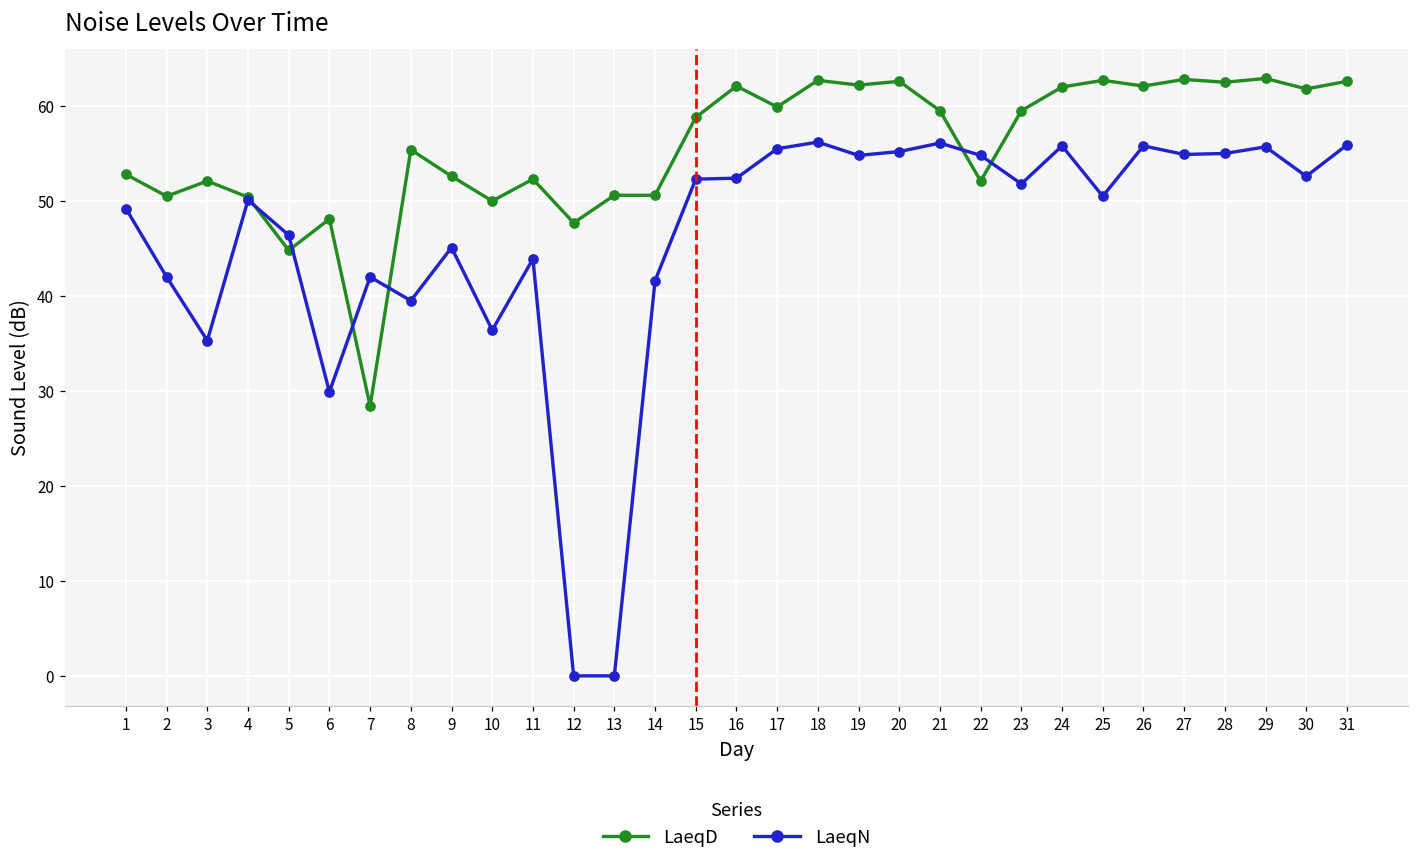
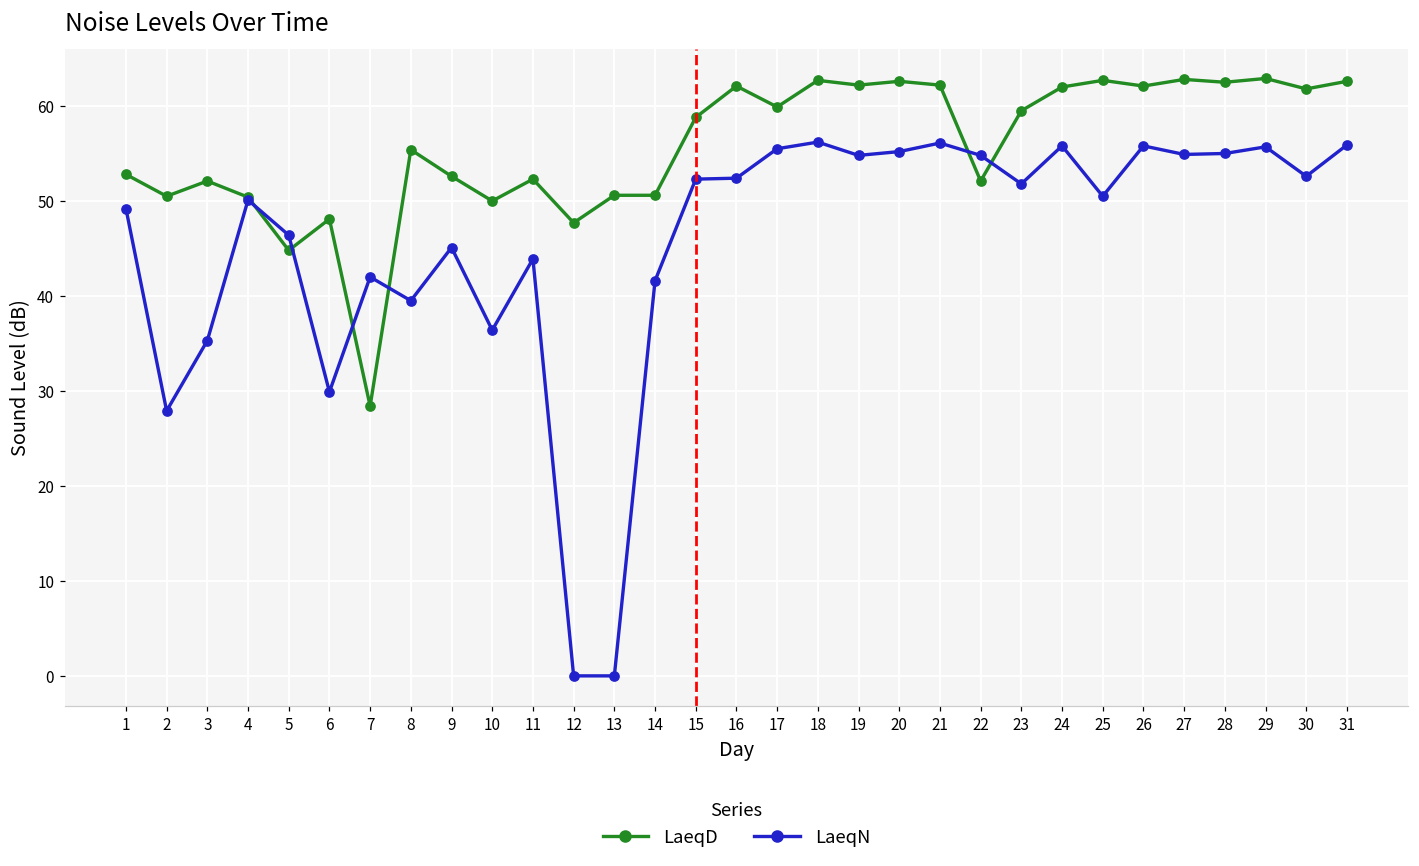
LaeqN, 2: 42 -> 28
LaeqD, 21: 60 -> 62
